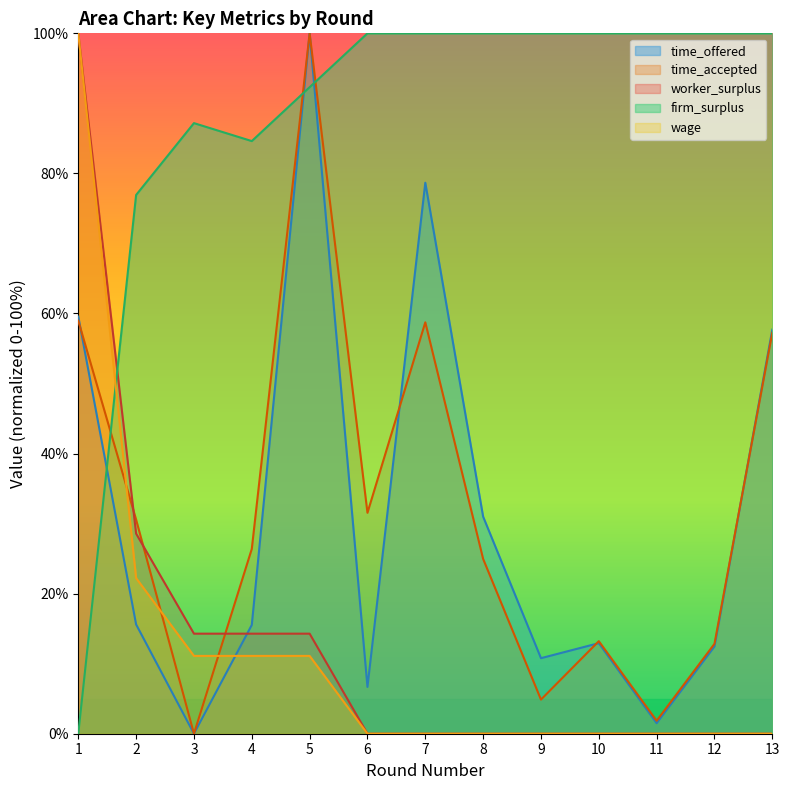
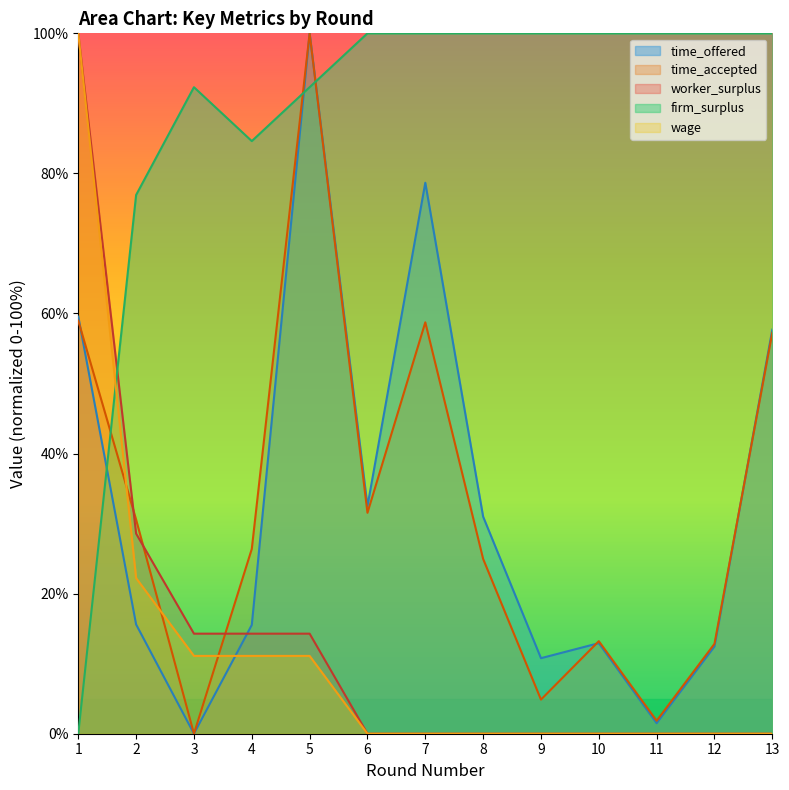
firm_surplus, 3: 87% -> 92%
time_offered, 6: 7% -> 32%
